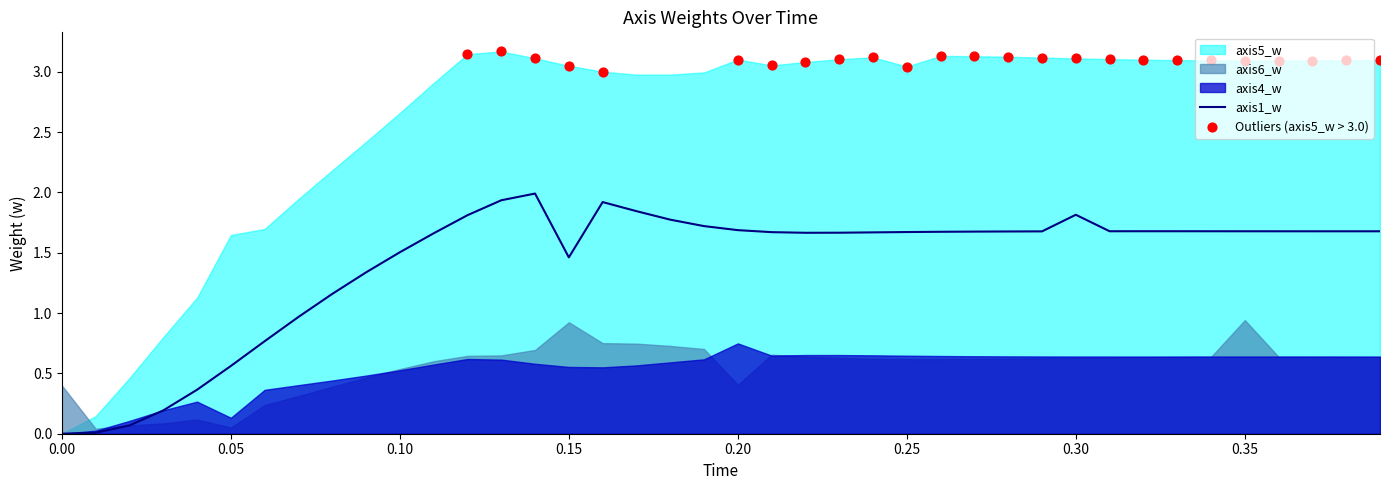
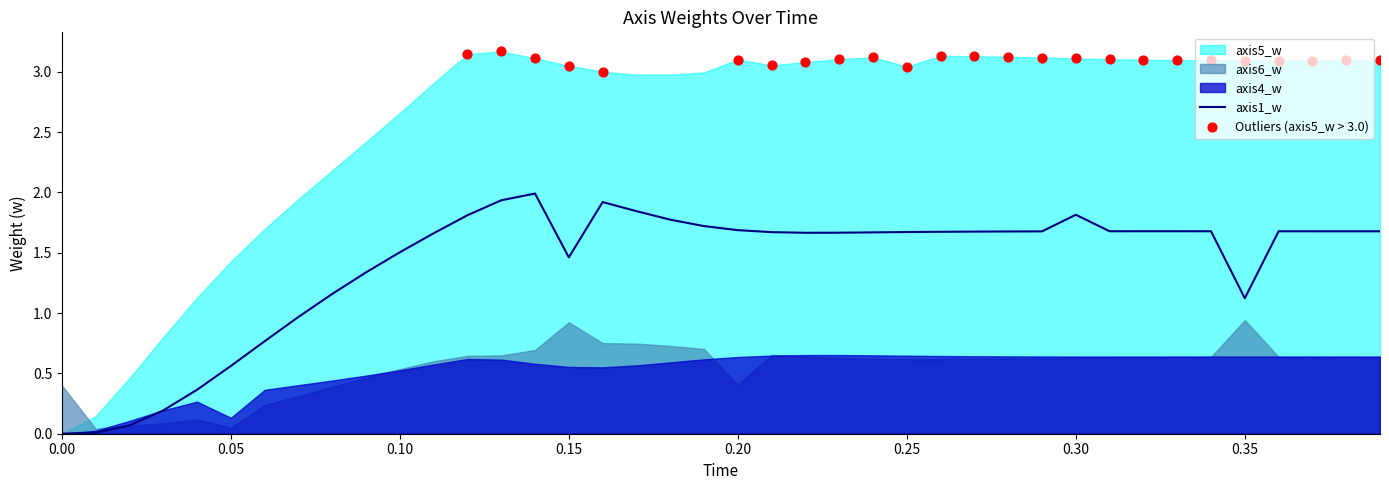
axis5_w, 0.05: 1.65 -> 1.43
axis4_w, 0.20: 0.75 -> 0.64
axis1_w, 0.35: 1.68 -> 1.12
